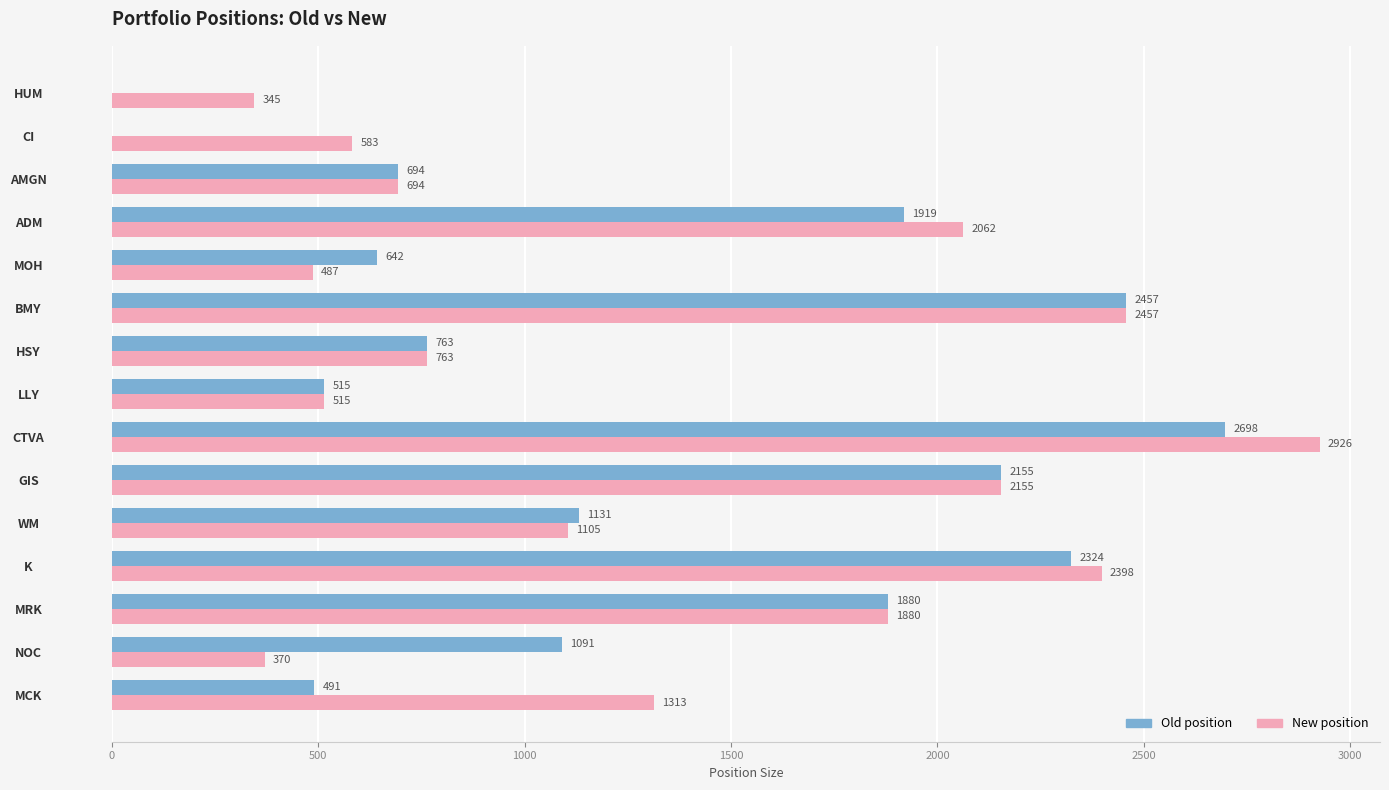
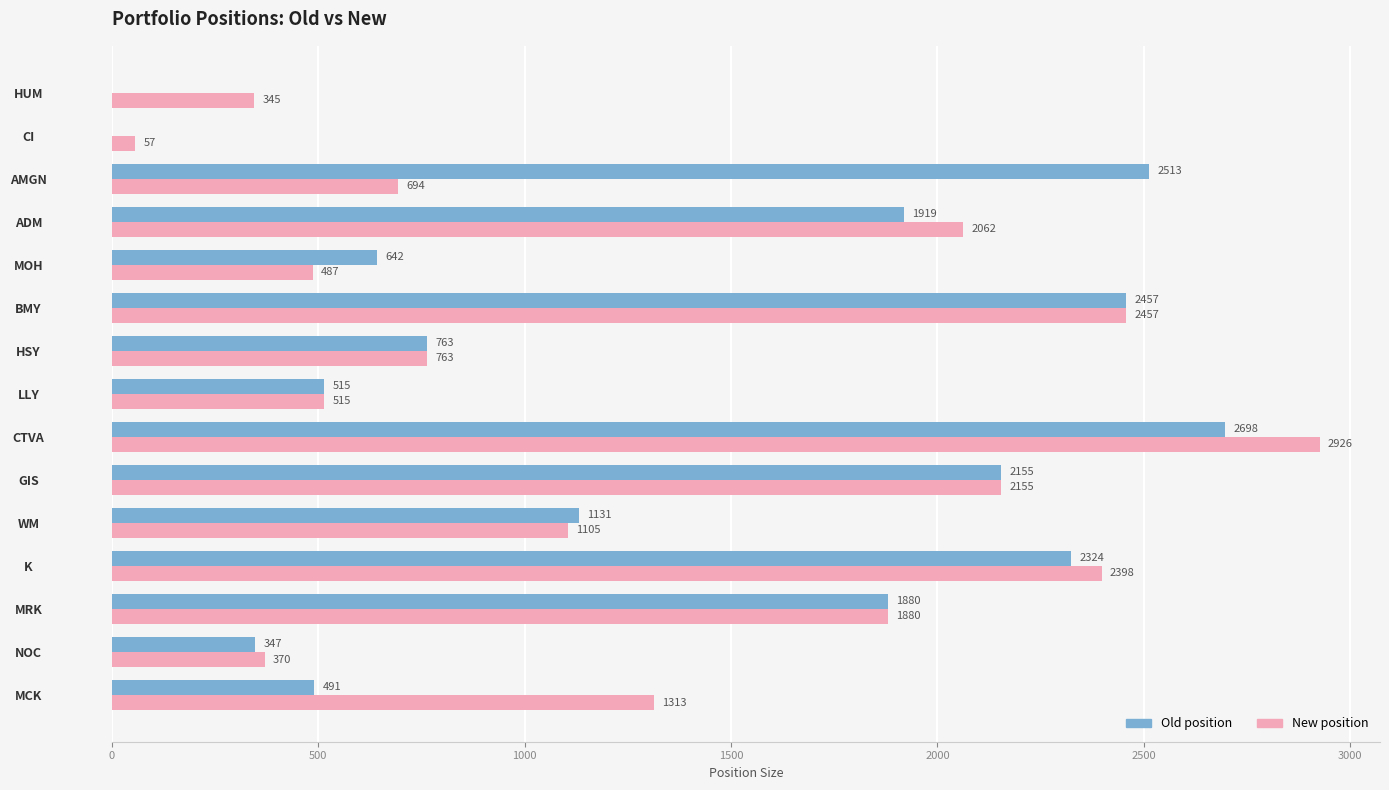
New position, CI: 583 -> 57
Old position, AMGN: 694 -> 2513
Old position, NOC: 1091 -> 347
